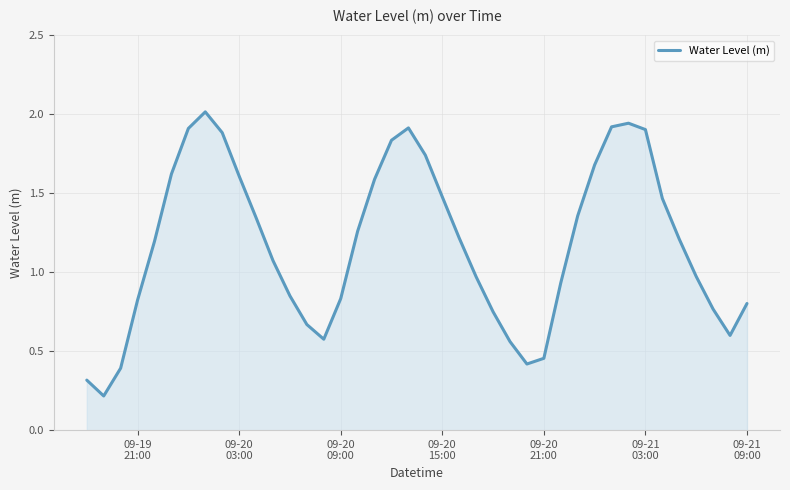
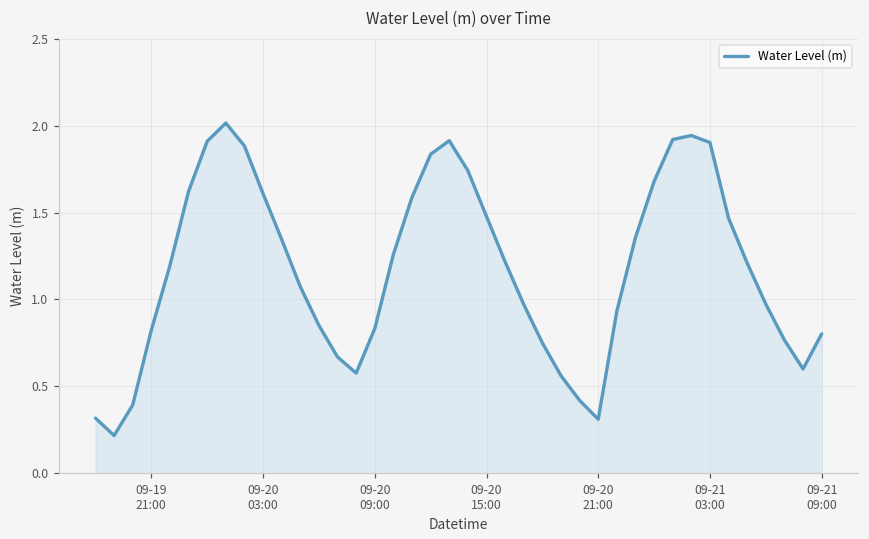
09-20 21:00: 0.45 -> 0.31
